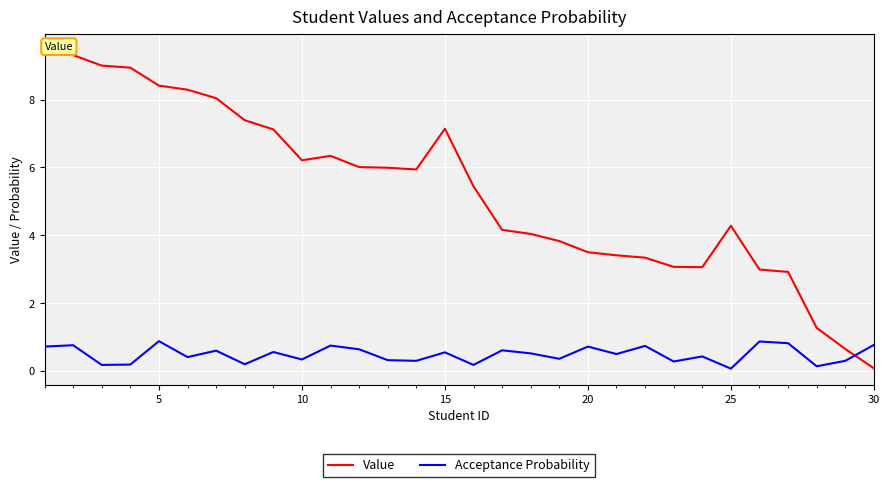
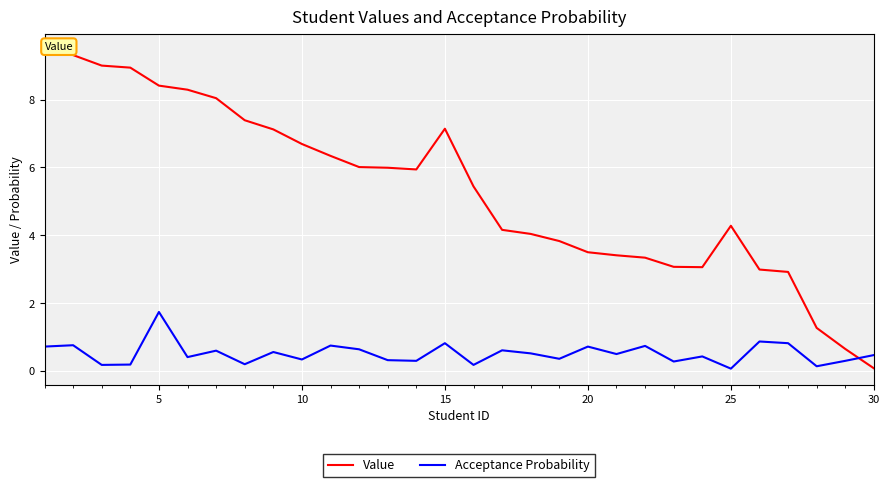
Acceptance Probability, 5: 0.9 -> 1.7
Value, 10: 6.2 -> 6.7
Acceptance Probability, 15: 0.6 -> 0.8
Acceptance Probability, 30: 0.8 -> 0.5
